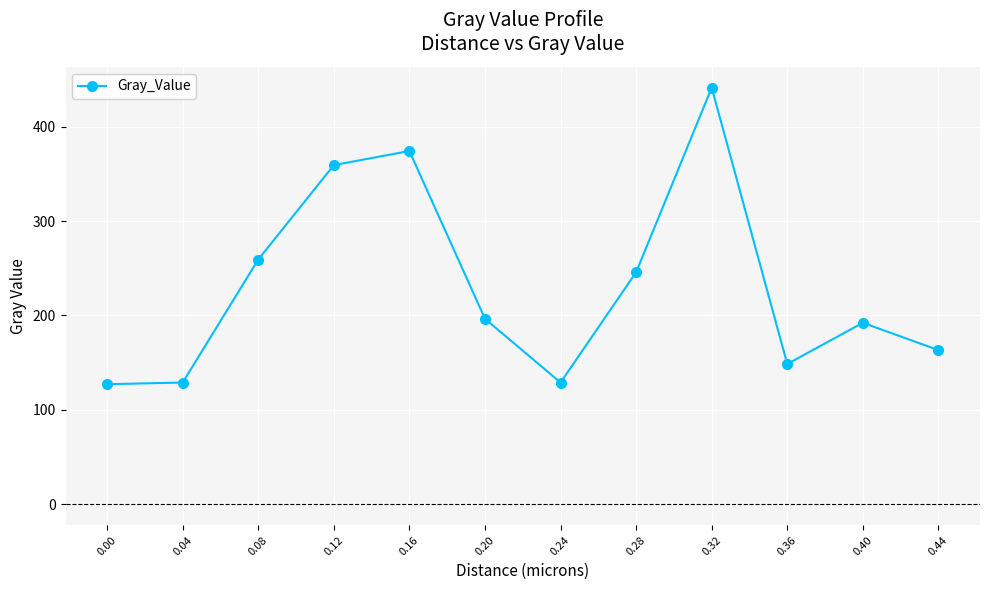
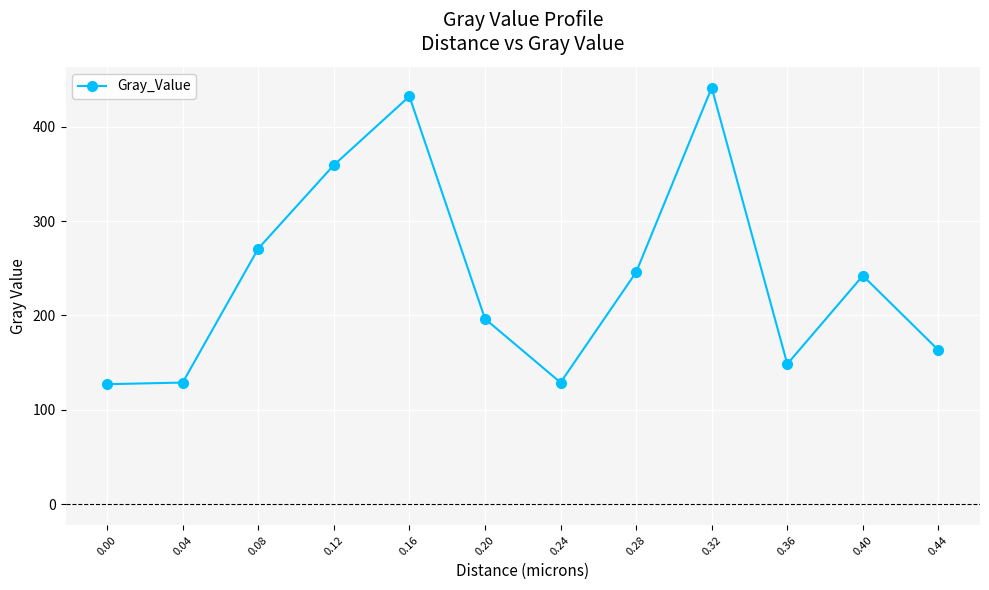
0.08: 260 -> 270
0.16: 370 -> 430
0.40: 190 -> 240
